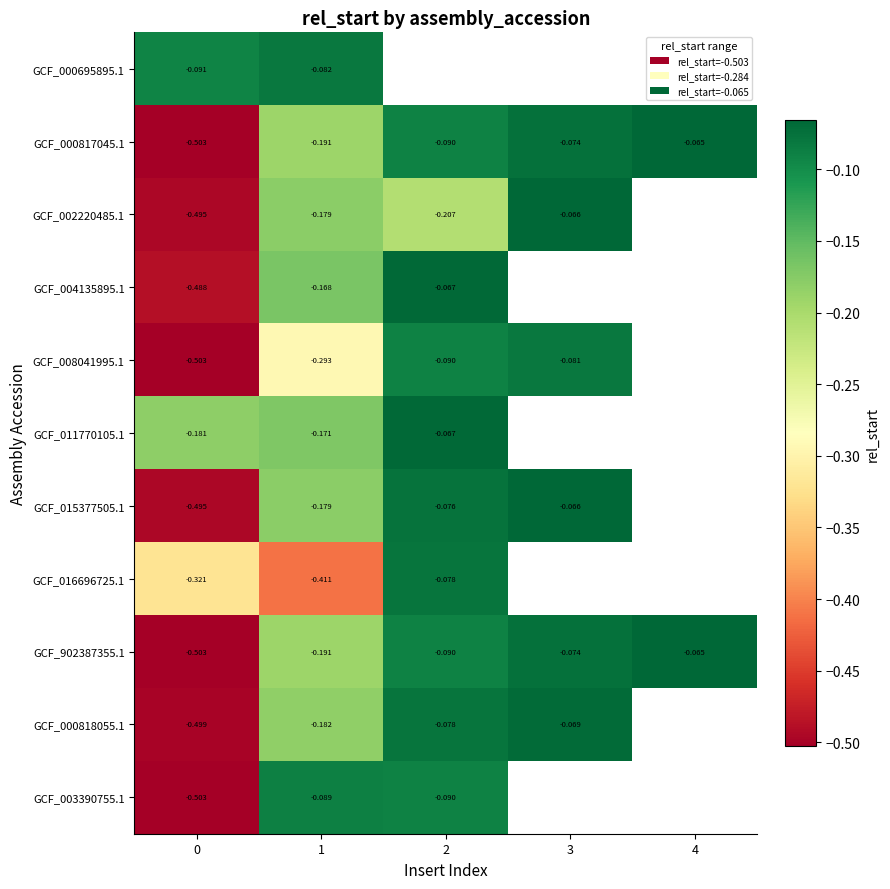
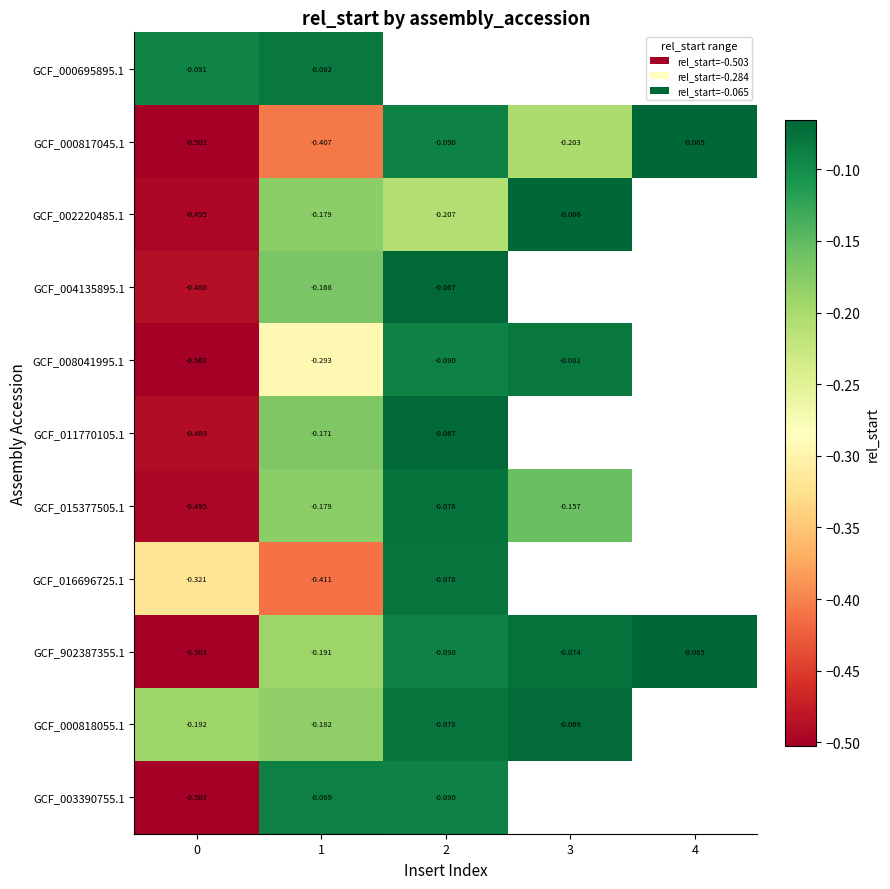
GCF_000817045.1, 1: -0.191 -> -0.407
GCF_000817045.1, 3: -0.074 -> -0.203
GCF_011770105.1, 0: -0.181 -> -0.489
GCF_015377505.1, 3: -0.066 -> -0.157
GCF_000818055.1, 0: -0.499 -> -0.192
